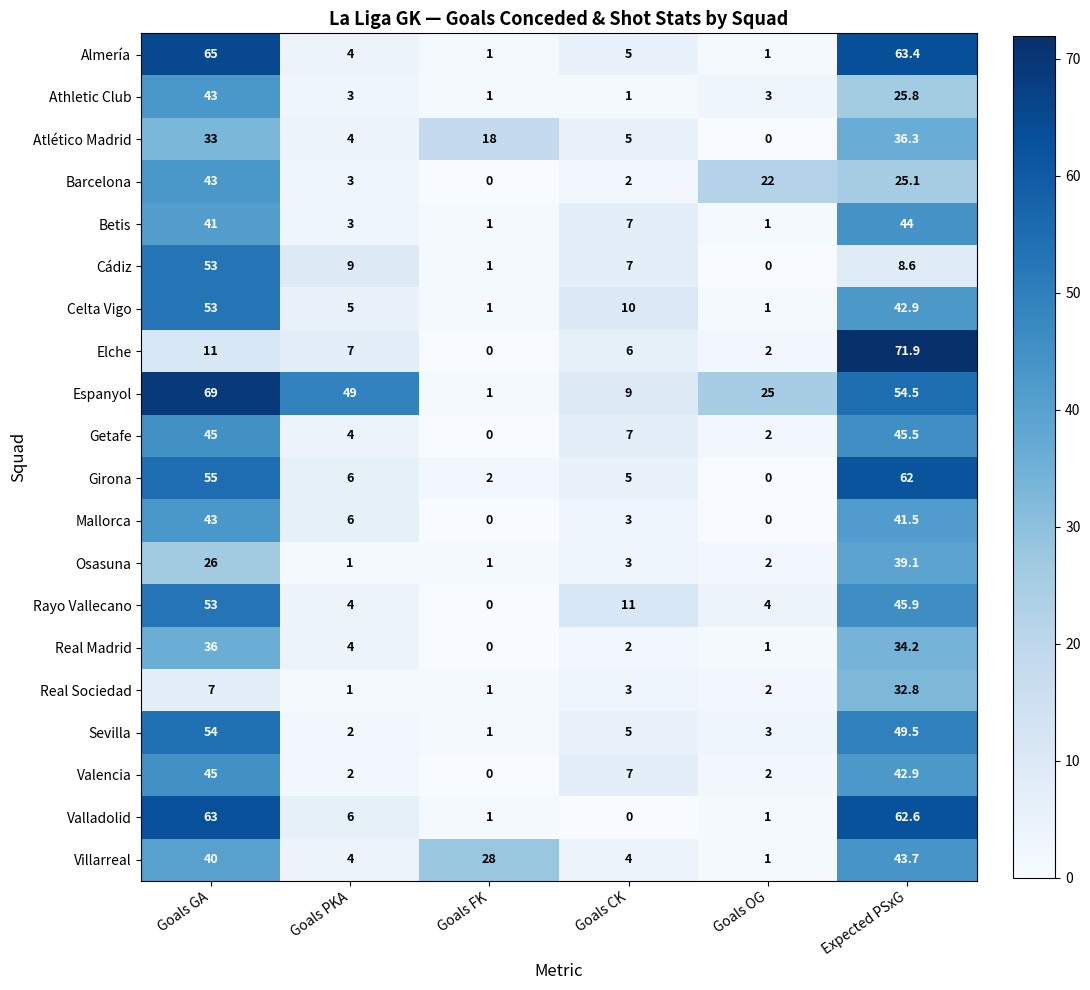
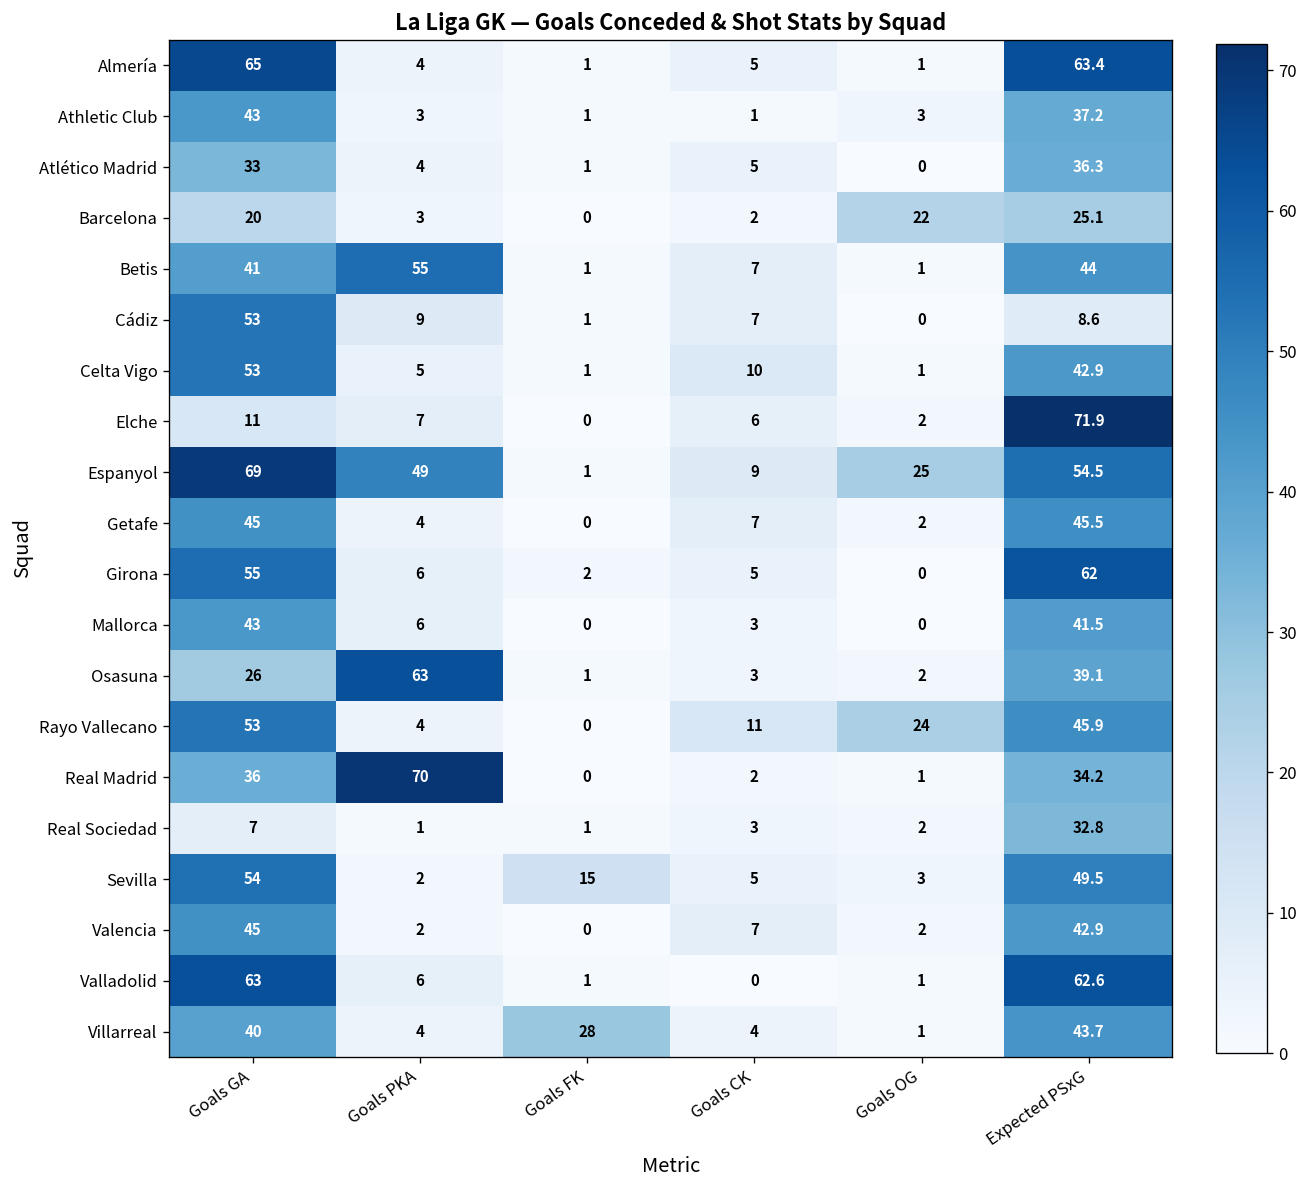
Athletic Club, Expected PSxG: 25.8 -> 37.2
Atlético Madrid, Goals FK: 18 -> 1
Barcelona, Goals GA: 43 -> 20
Betis, Goals PKA: 3 -> 55
Osasuna, Goals PKA: 1 -> 63
Rayo Vallecano, Goals OG: 4 -> 24
Real Madrid, Goals PKA: 4 -> 70
Sevilla, Goals FK: 1 -> 15
